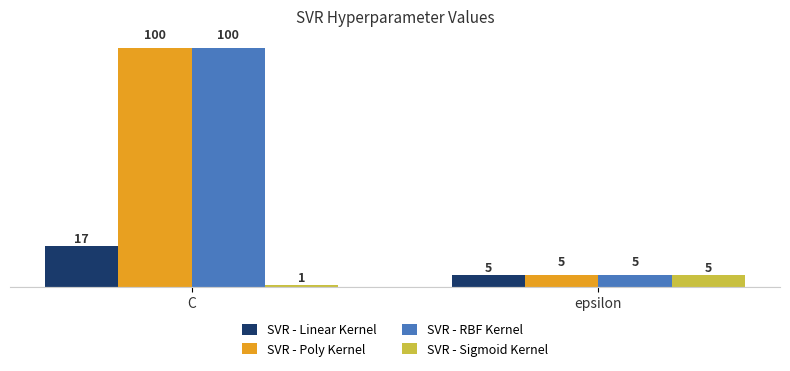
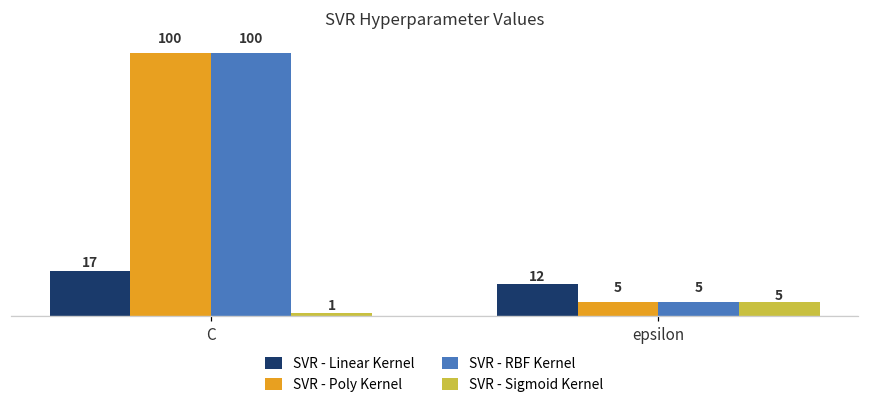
SVR - Linear Kernel, epsilon: 5 -> 12
